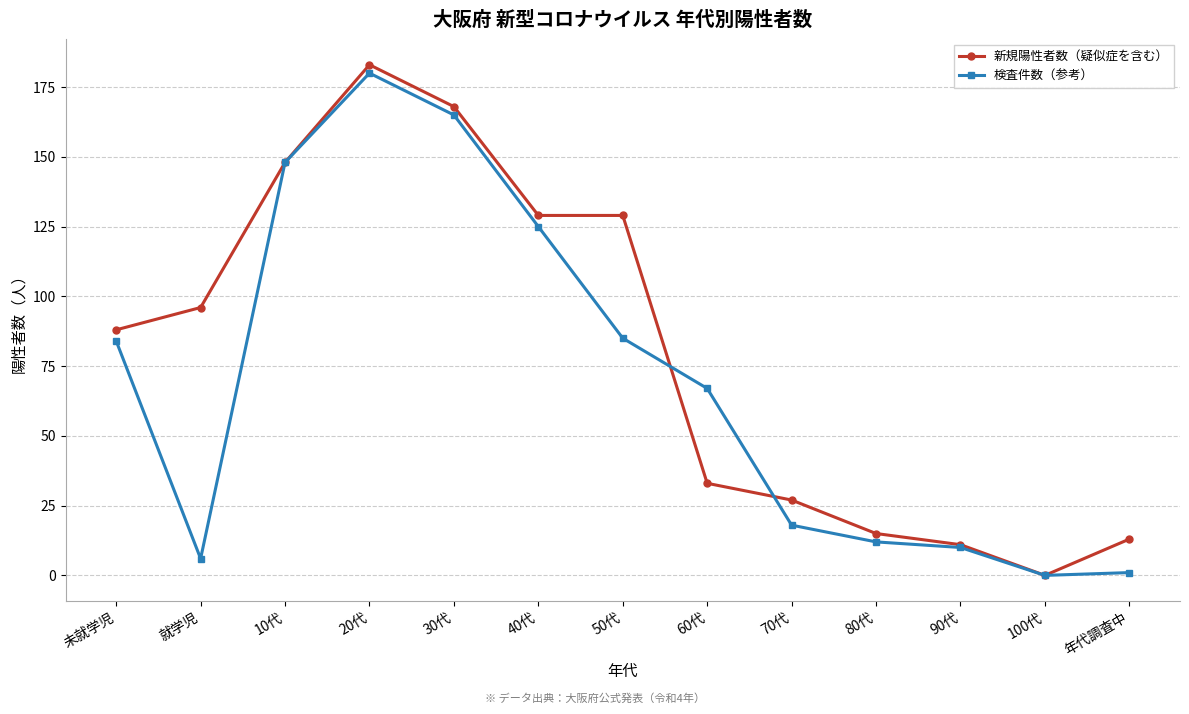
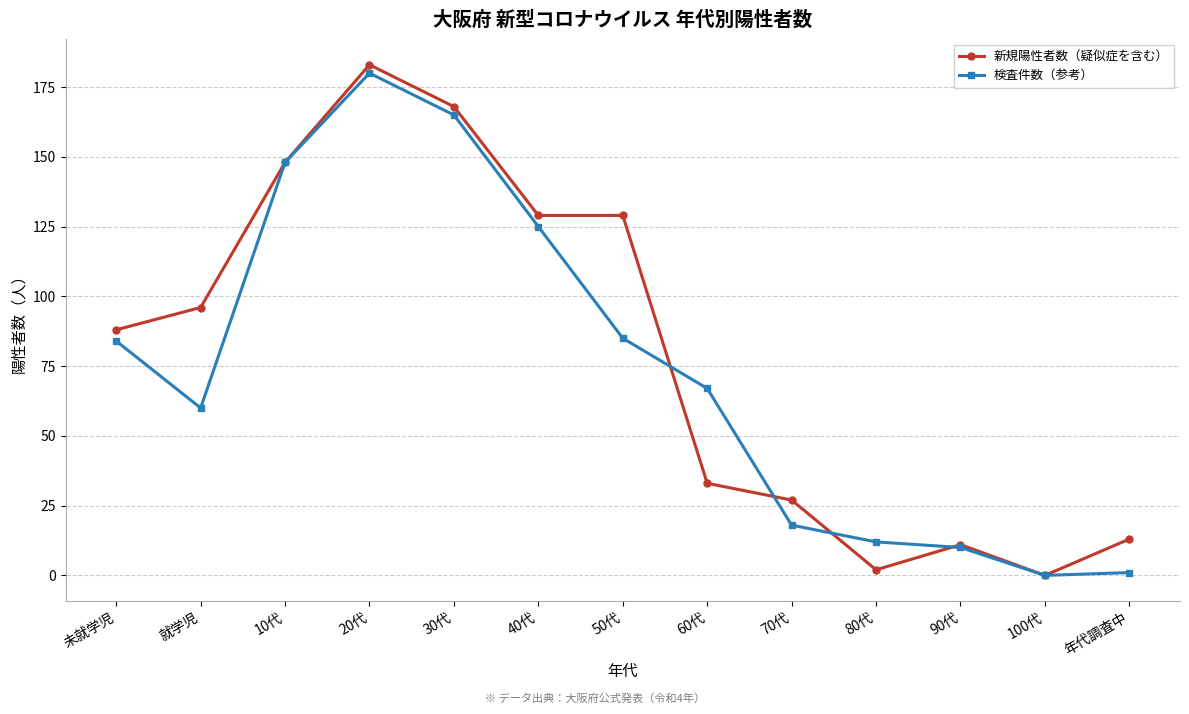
検査件数（参考）, 就学児: 6 -> 60
新規陽性者数（疑似症を含む）, 80代: 15 -> 2
